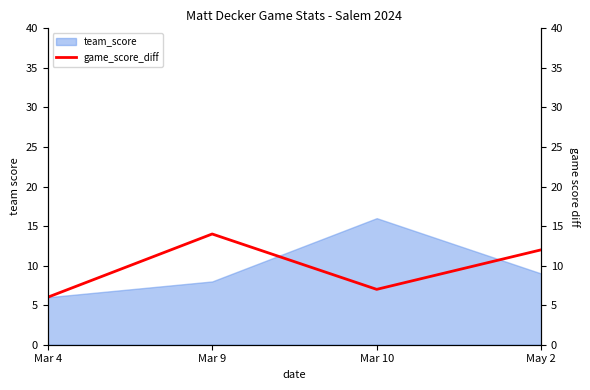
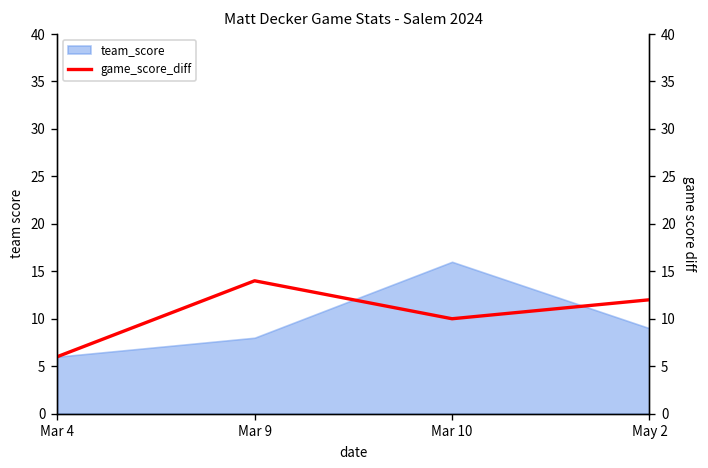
game_score_diff, Mar 10: 7 -> 10
